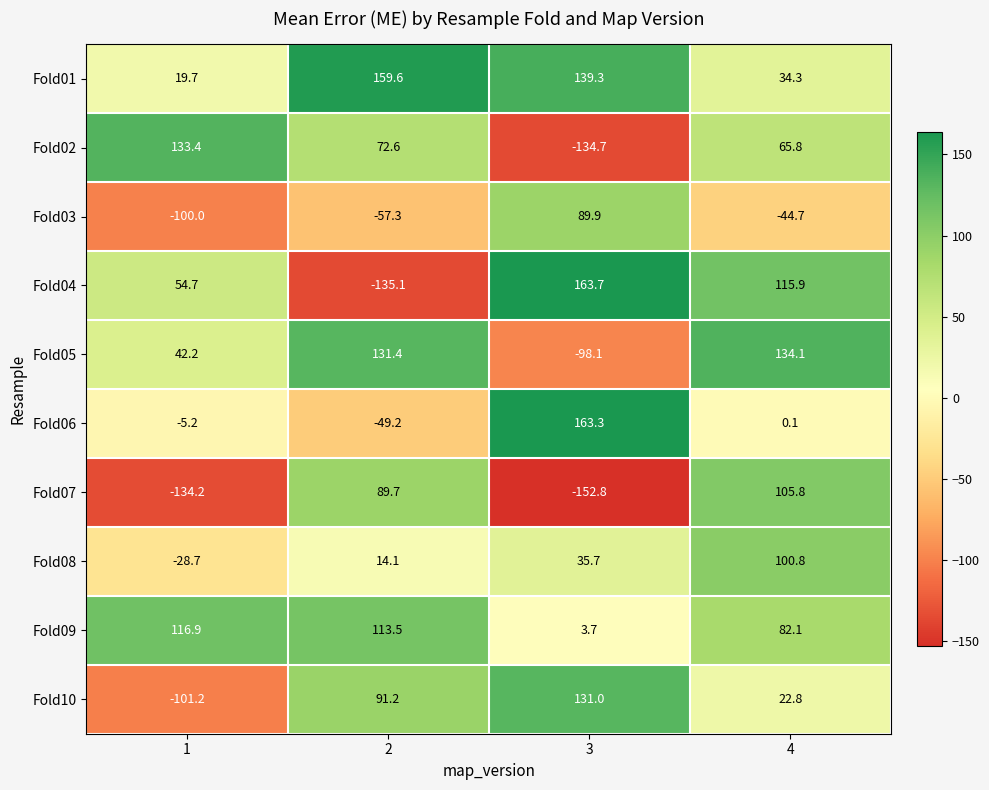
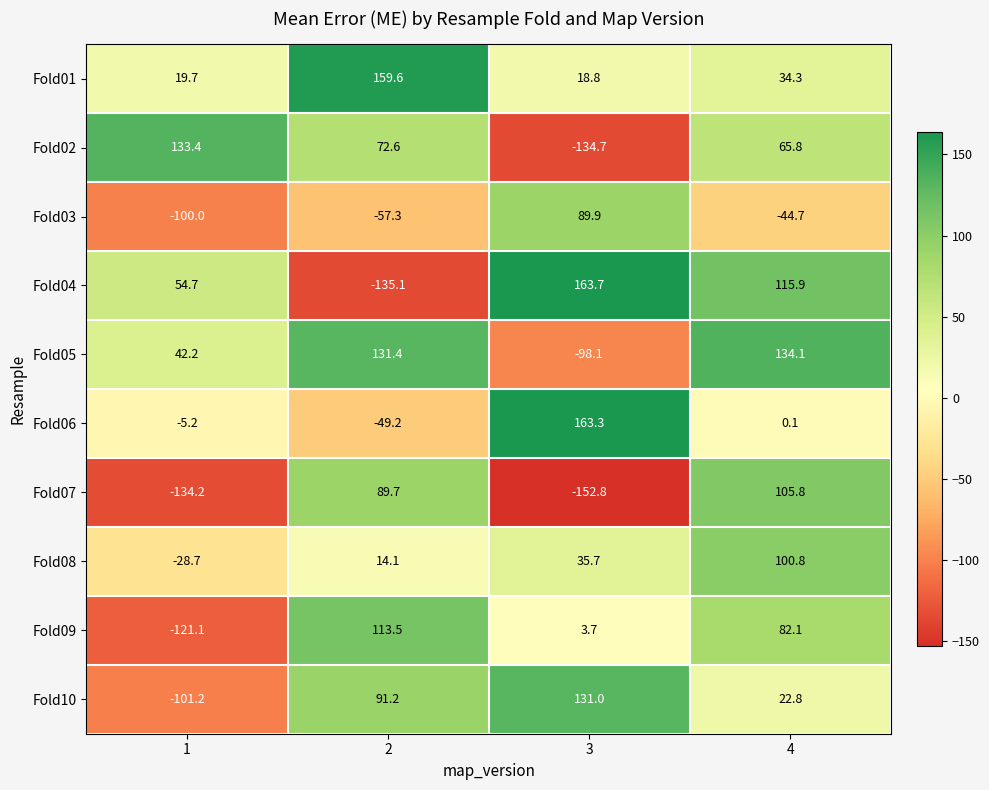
Fold01, 3: 139.3 -> 18.8
Fold09, 1: 116.9 -> -121.1
